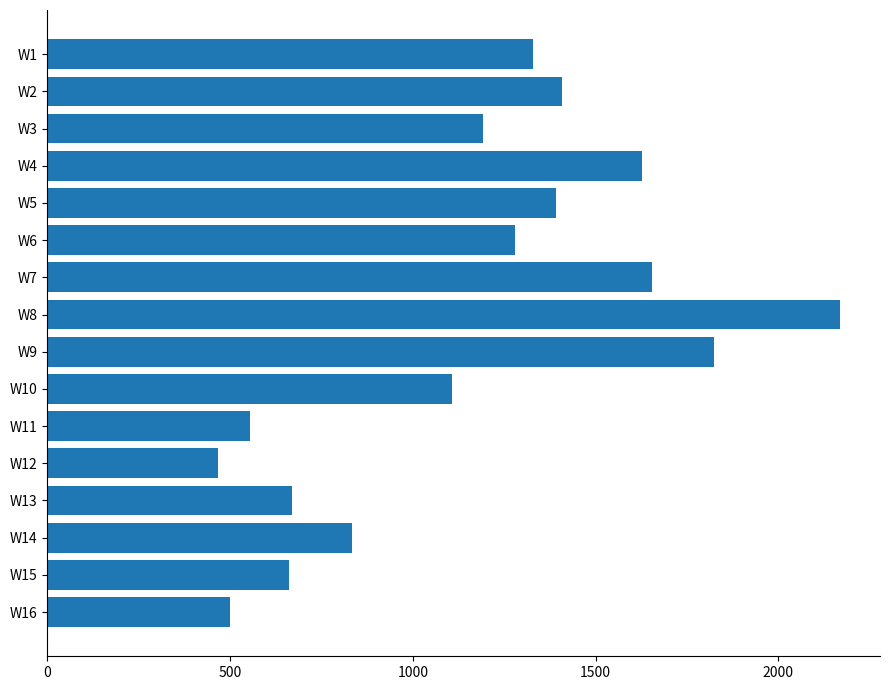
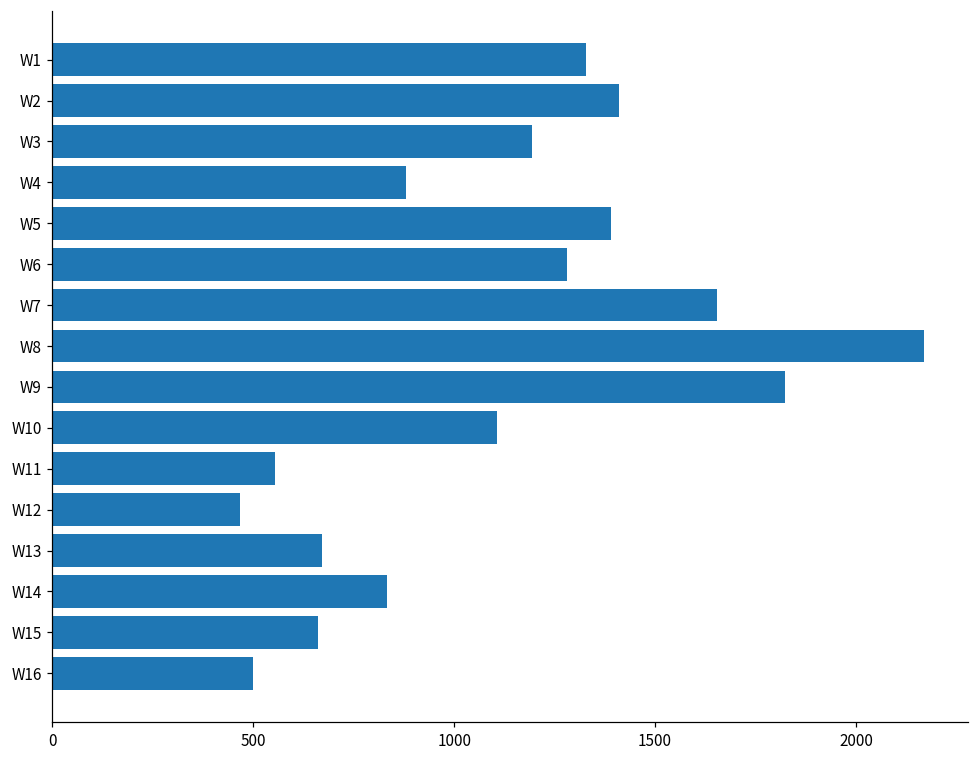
W4: 1630 -> 880
